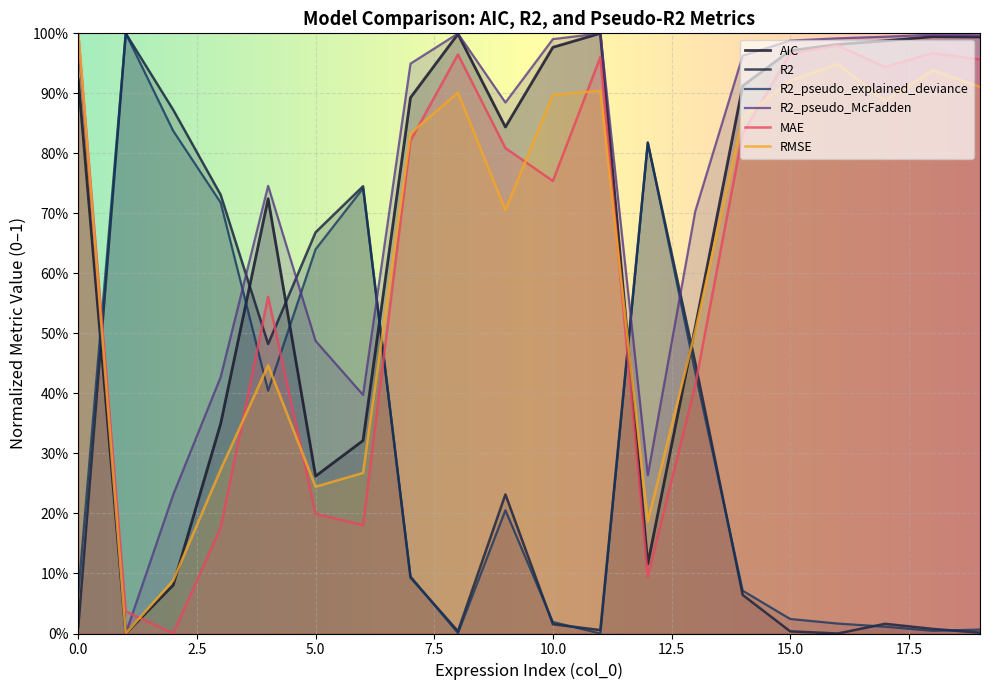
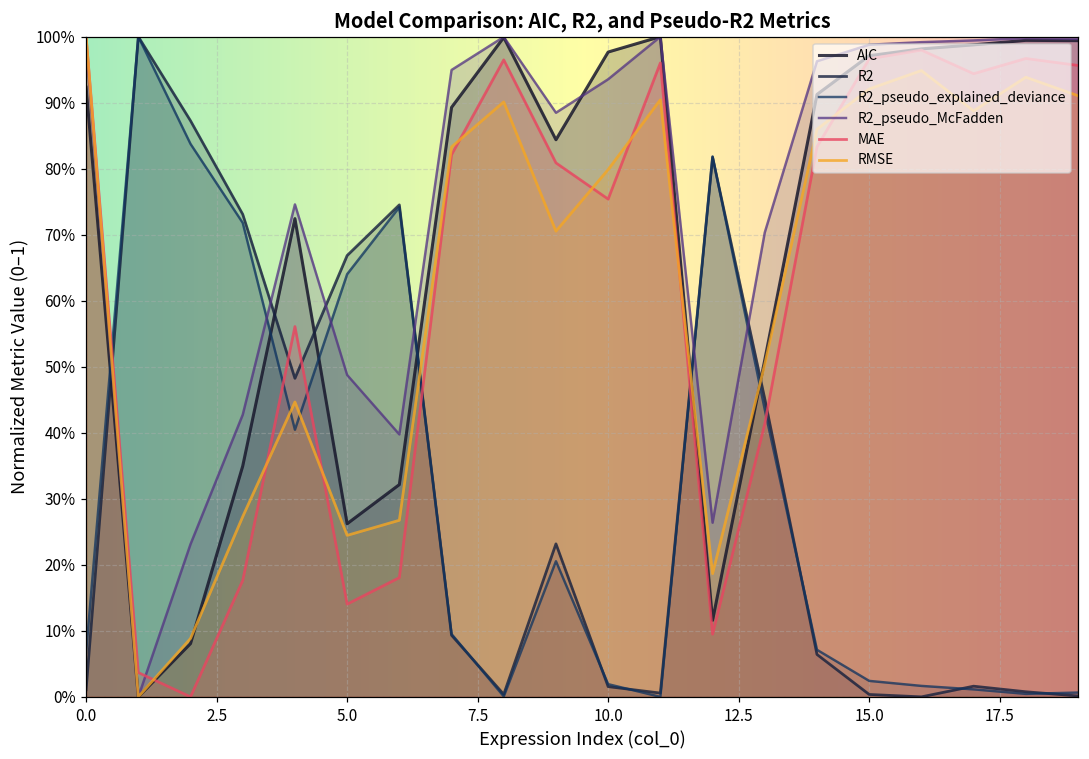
MAE, 5.0: 20% -> 14%
R2_pseudo_McFadden, 10.0: 99% -> 94%
RMSE, 10.0: 90% -> 80%
